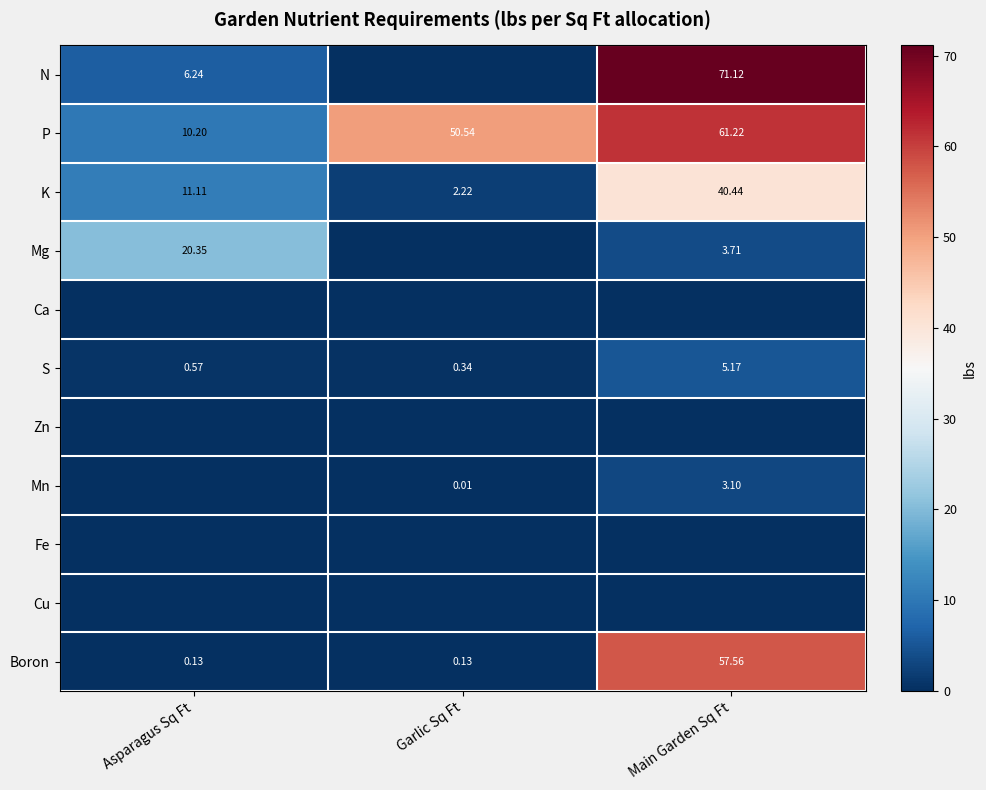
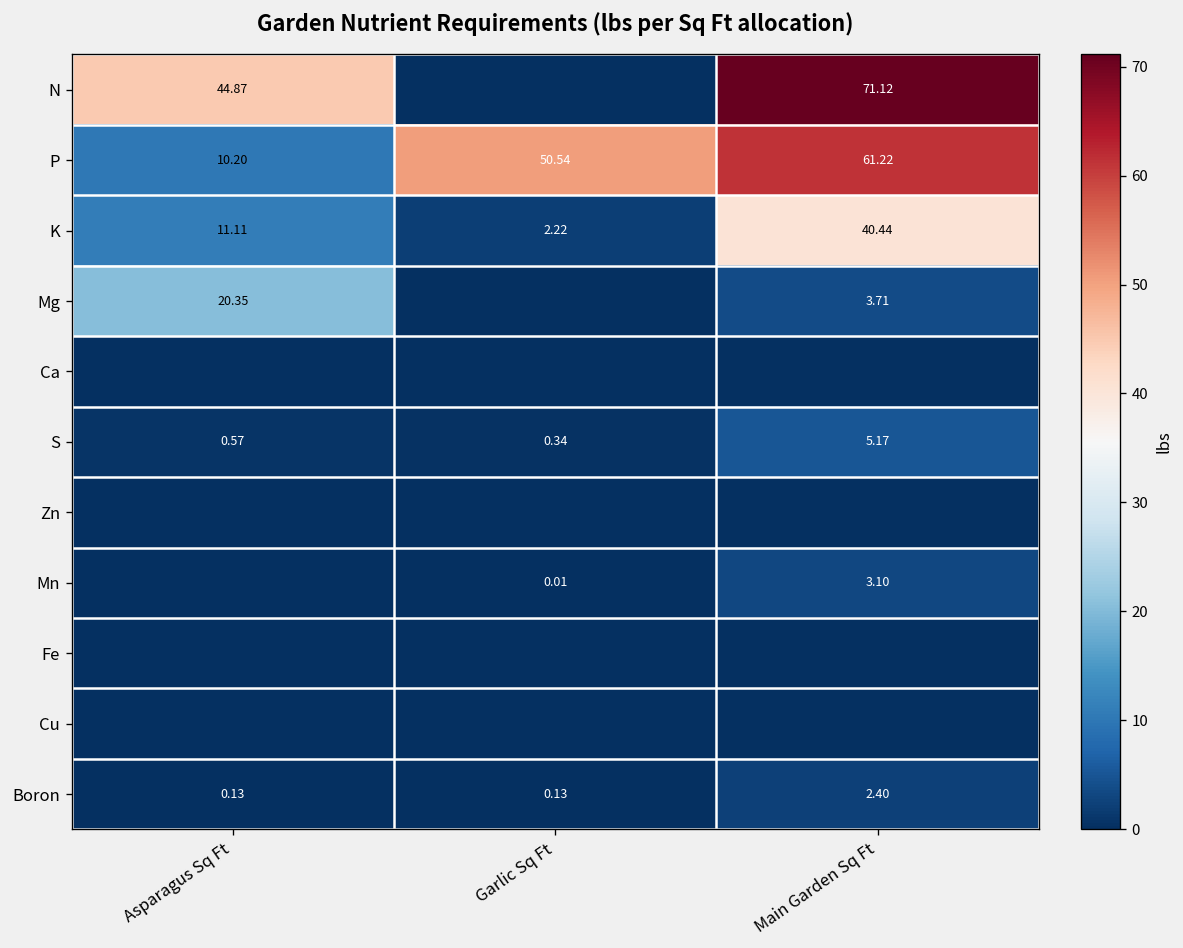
N, Asparagus Sq Ft: 6.24 -> 44.87
Boron, Main Garden Sq Ft: 57.56 -> 2.40
